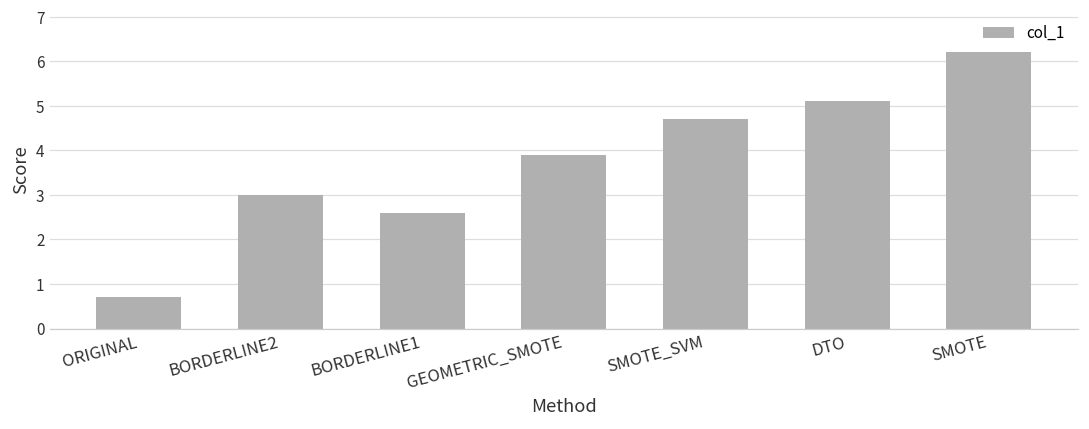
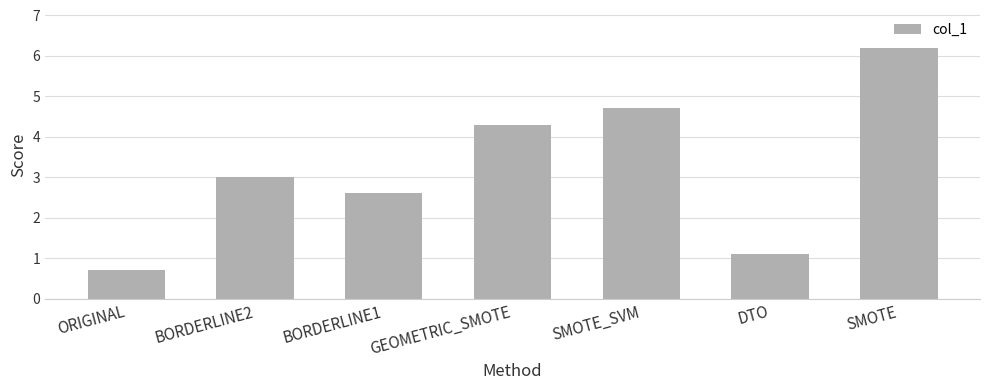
GEOMETRIC_SMOTE: 3.9 -> 4.3
DTO: 5.1 -> 1.1
